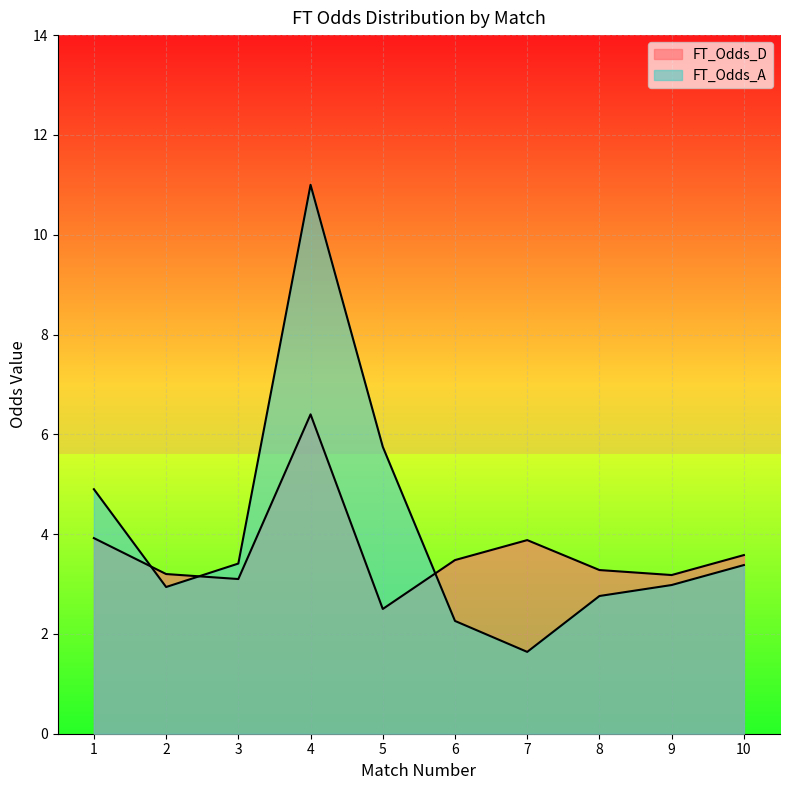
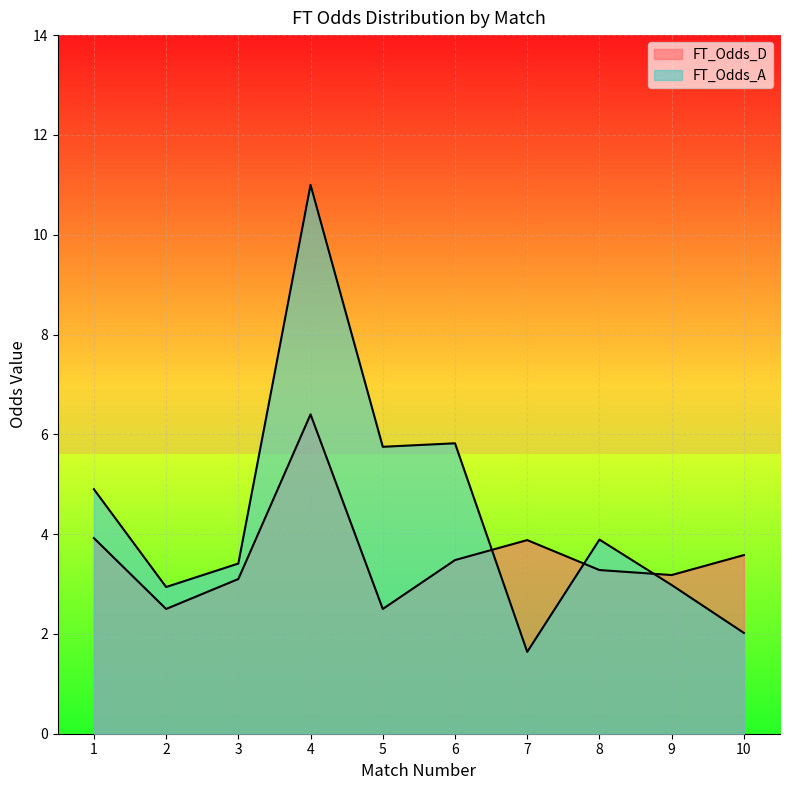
FT_Odds_D, 2: 3.2 -> 2.5
FT_Odds_A, 6: 2.3 -> 5.8
FT_Odds_A, 8: 2.8 -> 3.9
FT_Odds_A, 10: 3.4 -> 2.0
